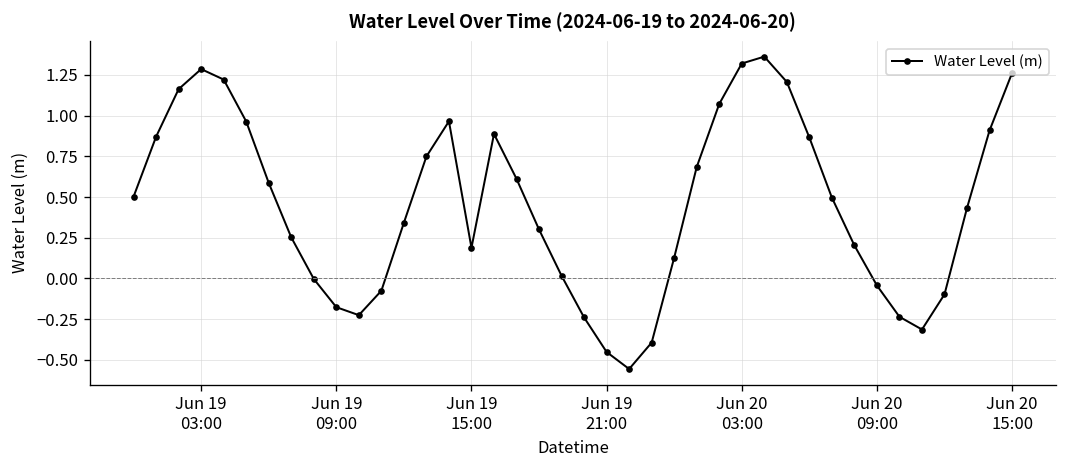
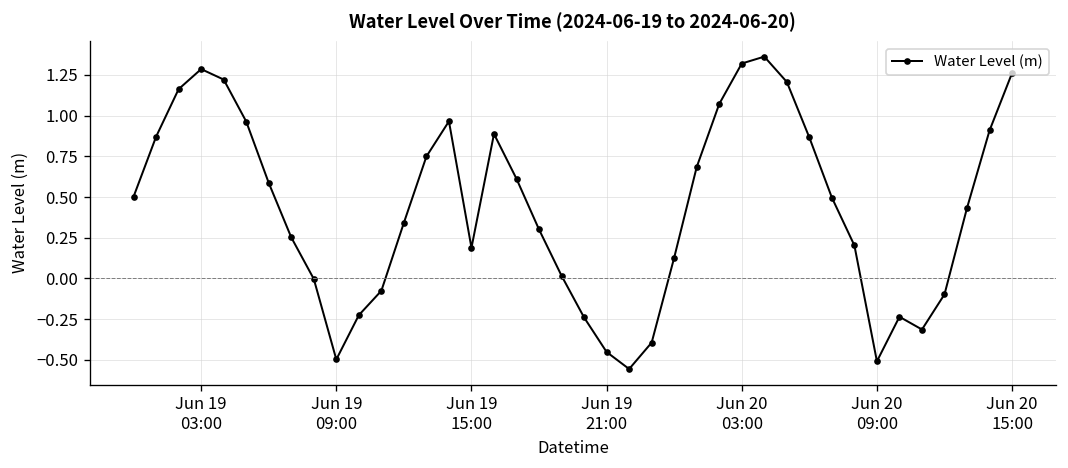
Jun 19 09:00: -0.18 -> -0.50
Jun 20 09:00: -0.04 -> -0.51
